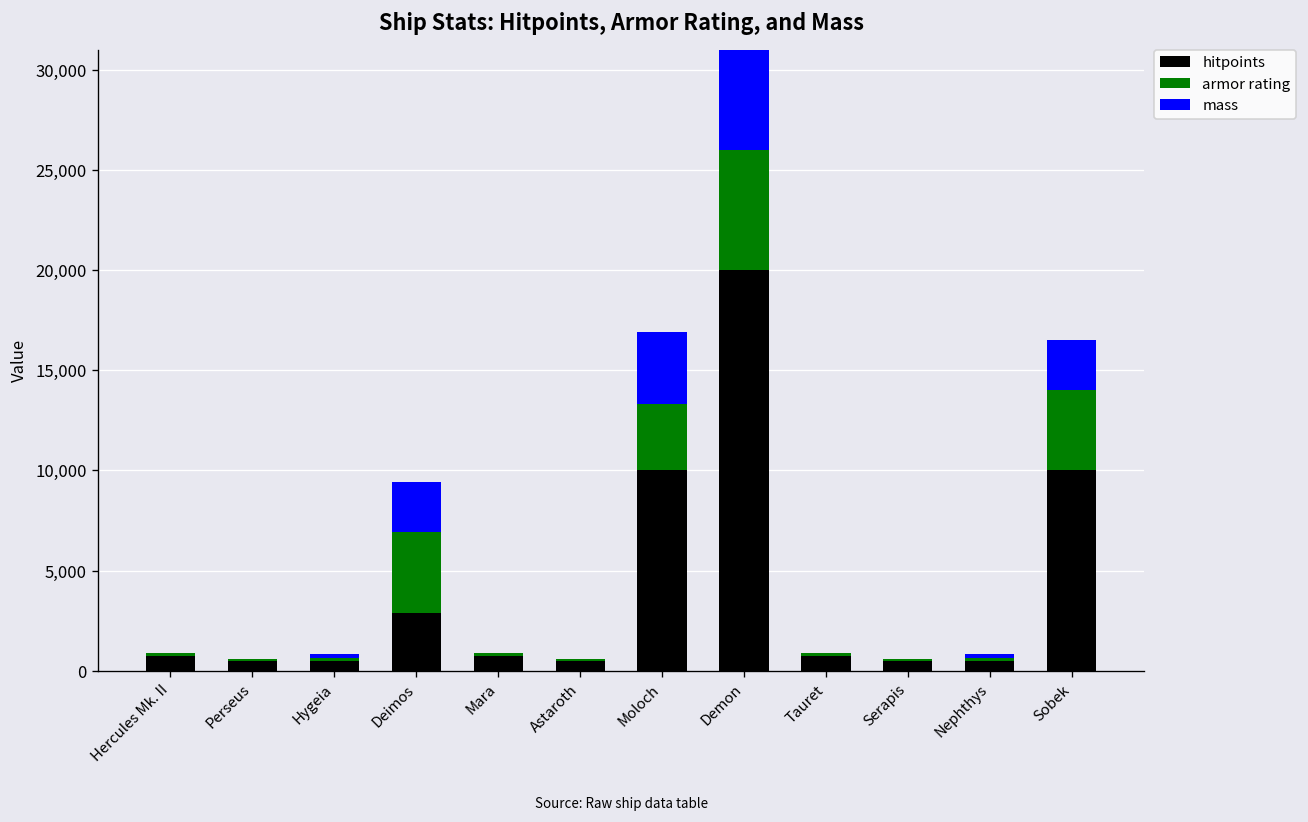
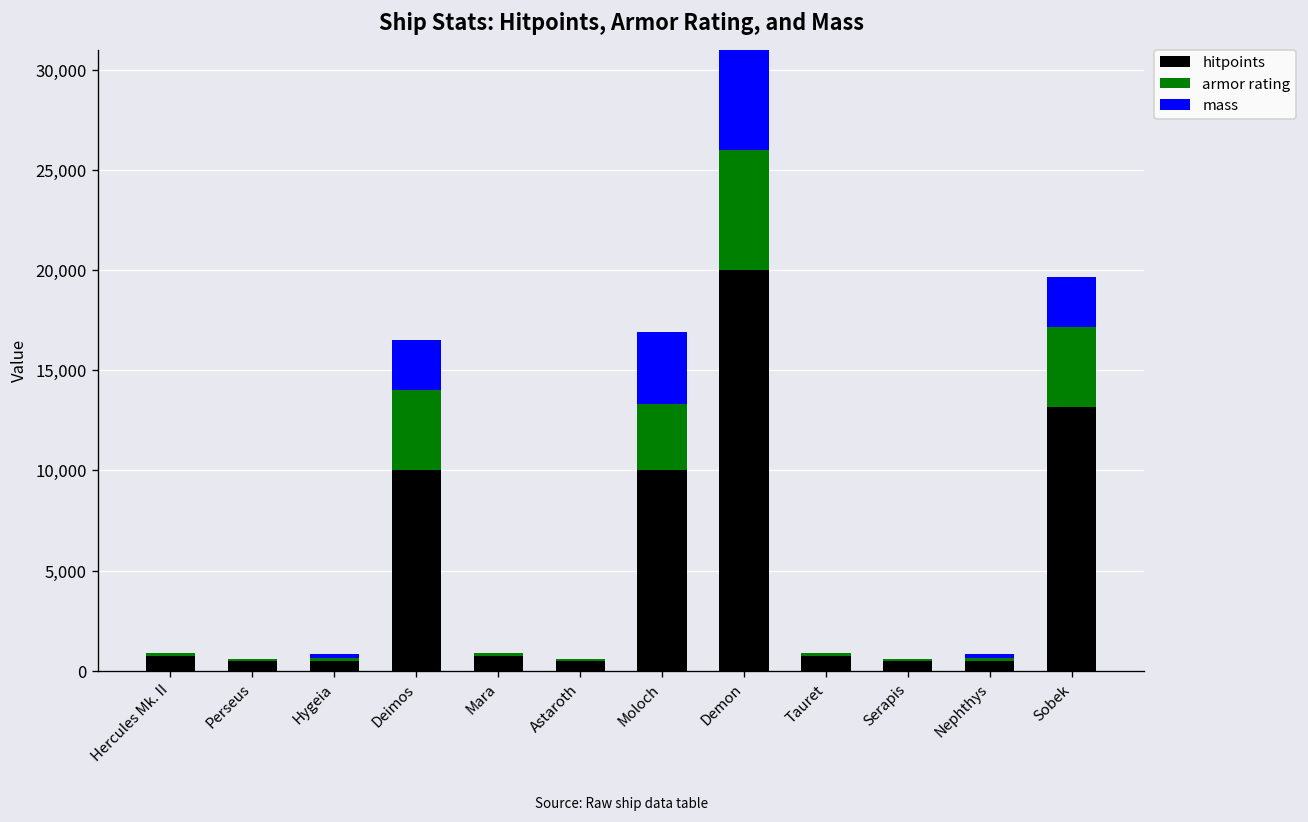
hitpoints, Deimos: 2,900 -> 10,000
hitpoints, Sobek: 10,000 -> 13,100
